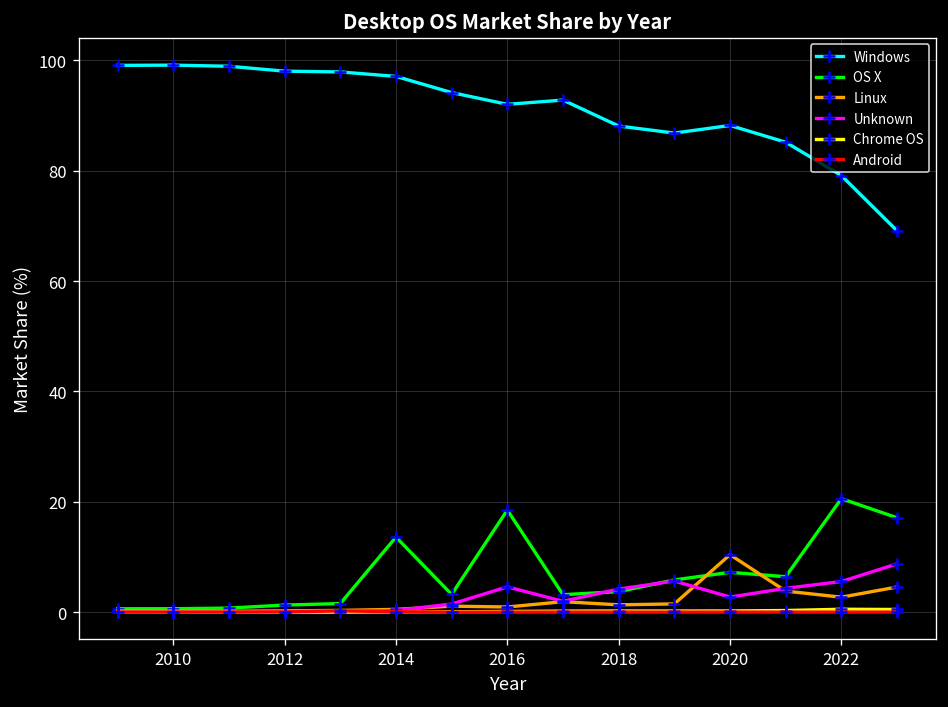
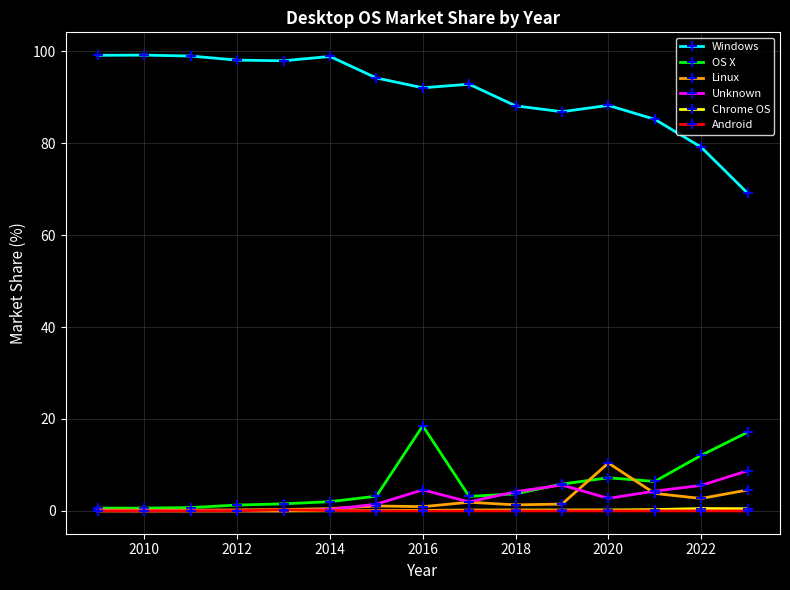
Windows, 2014: 97 -> 99
OS X, 2014: 14 -> 2
OS X, 2022: 21 -> 12
